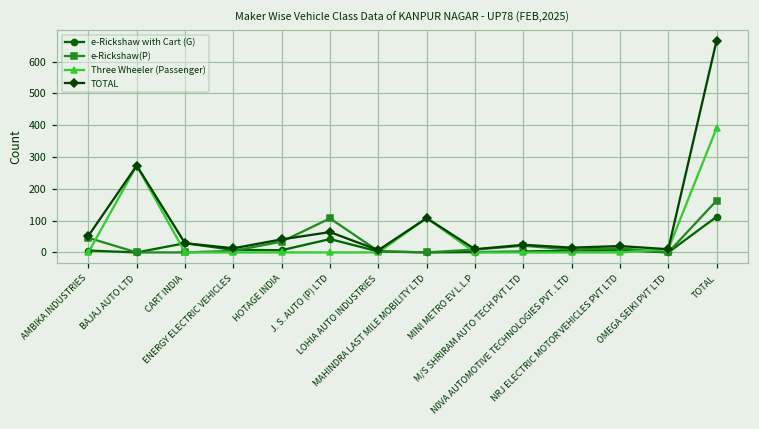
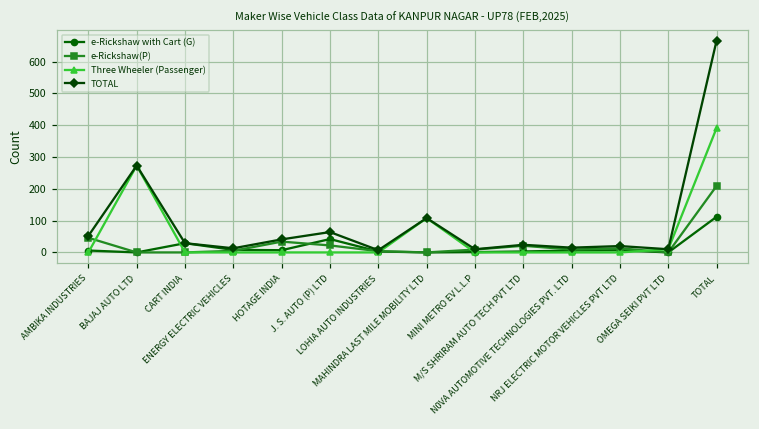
e-Rickshaw(P), J. S. AUTO (P) LTD: 110 -> 20
e-Rickshaw(P), TOTAL: 160 -> 210
